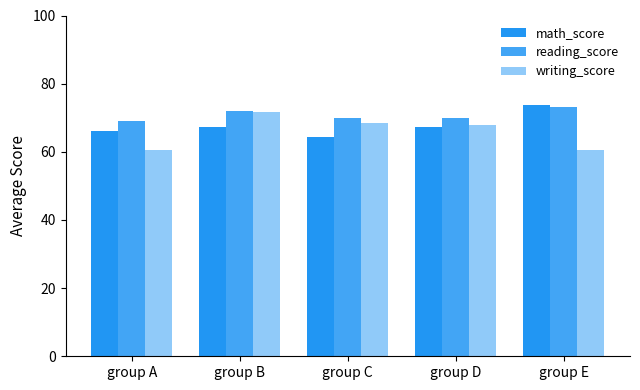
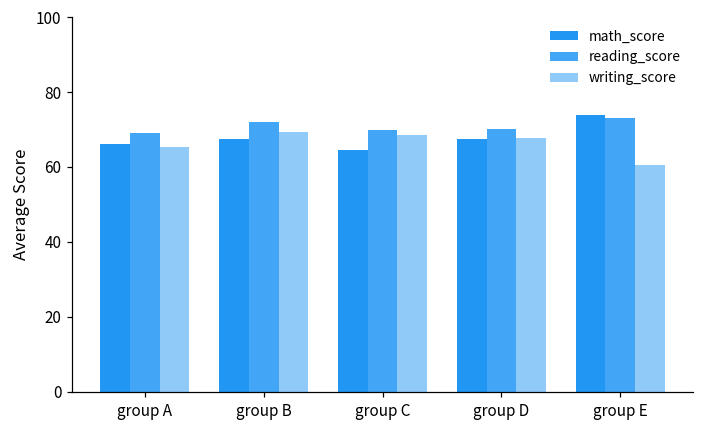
writing_score, group A: 61 -> 65
writing_score, group B: 72 -> 69
